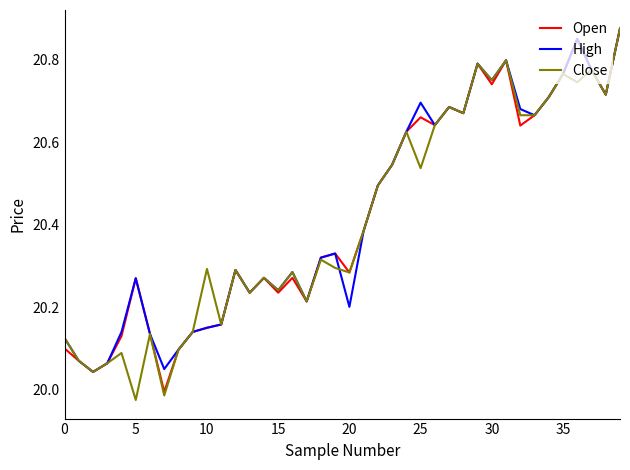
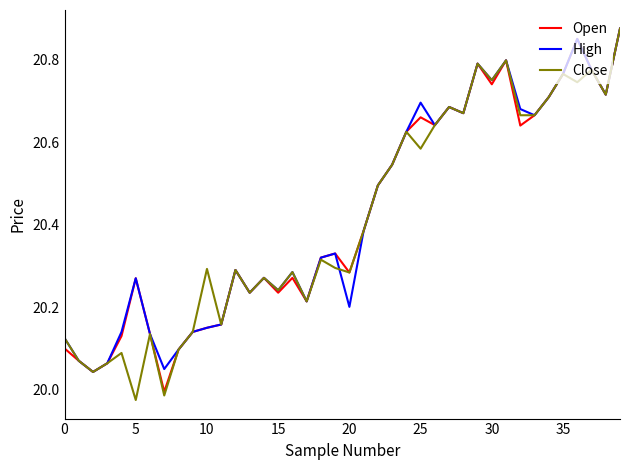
Close, 25: 20.54 -> 20.58
